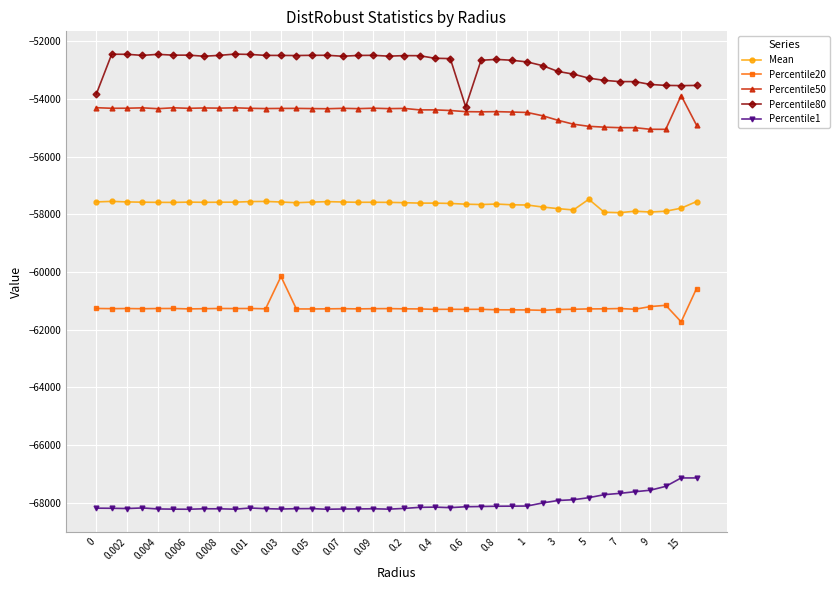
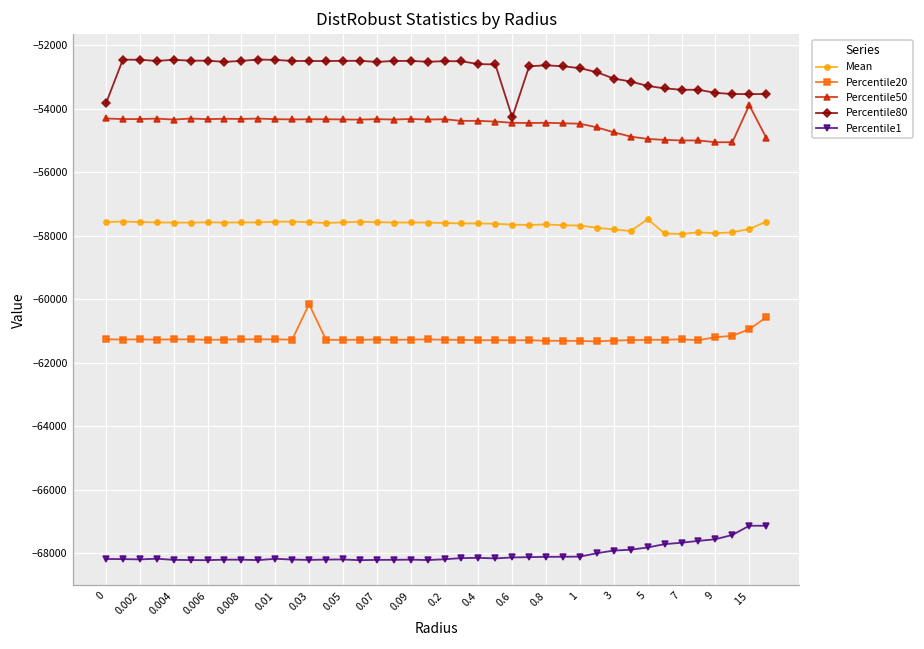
Percentile20, 15: -61700 -> -60900
